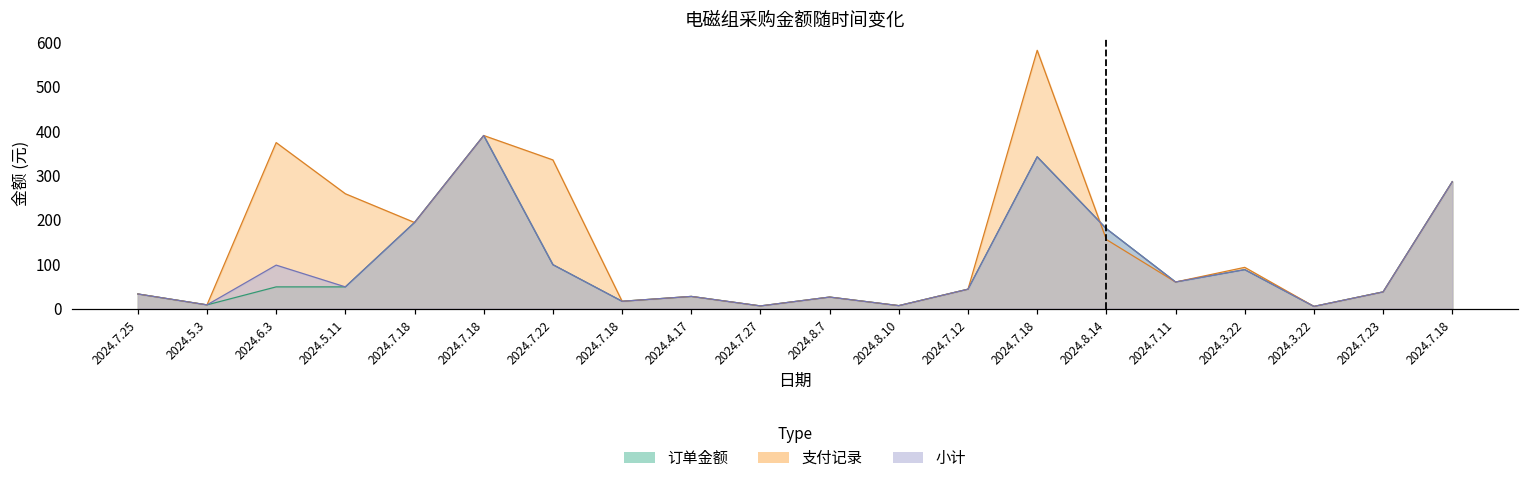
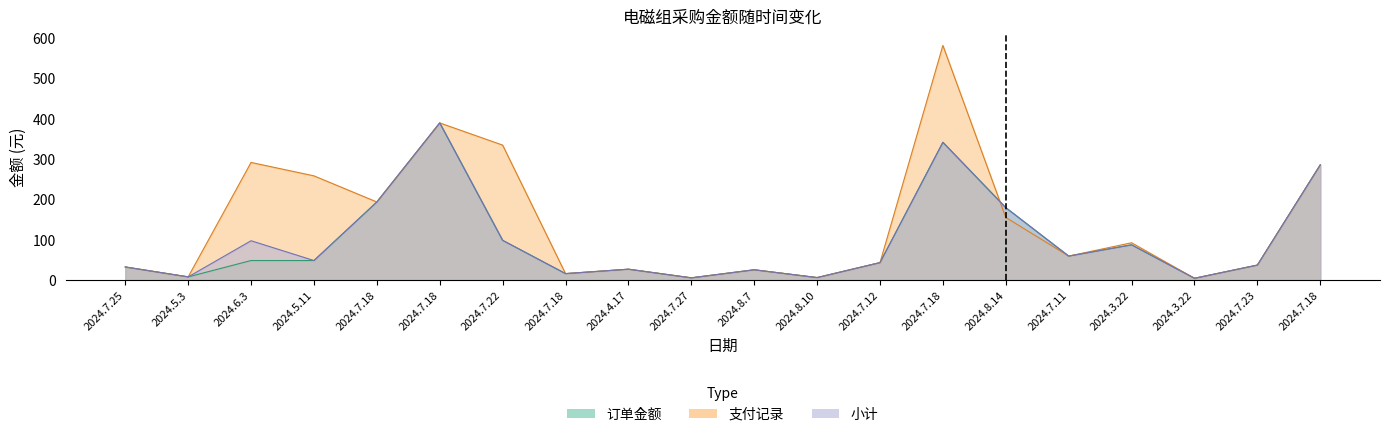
支付记录, 2024.6.3: 370 -> 290
